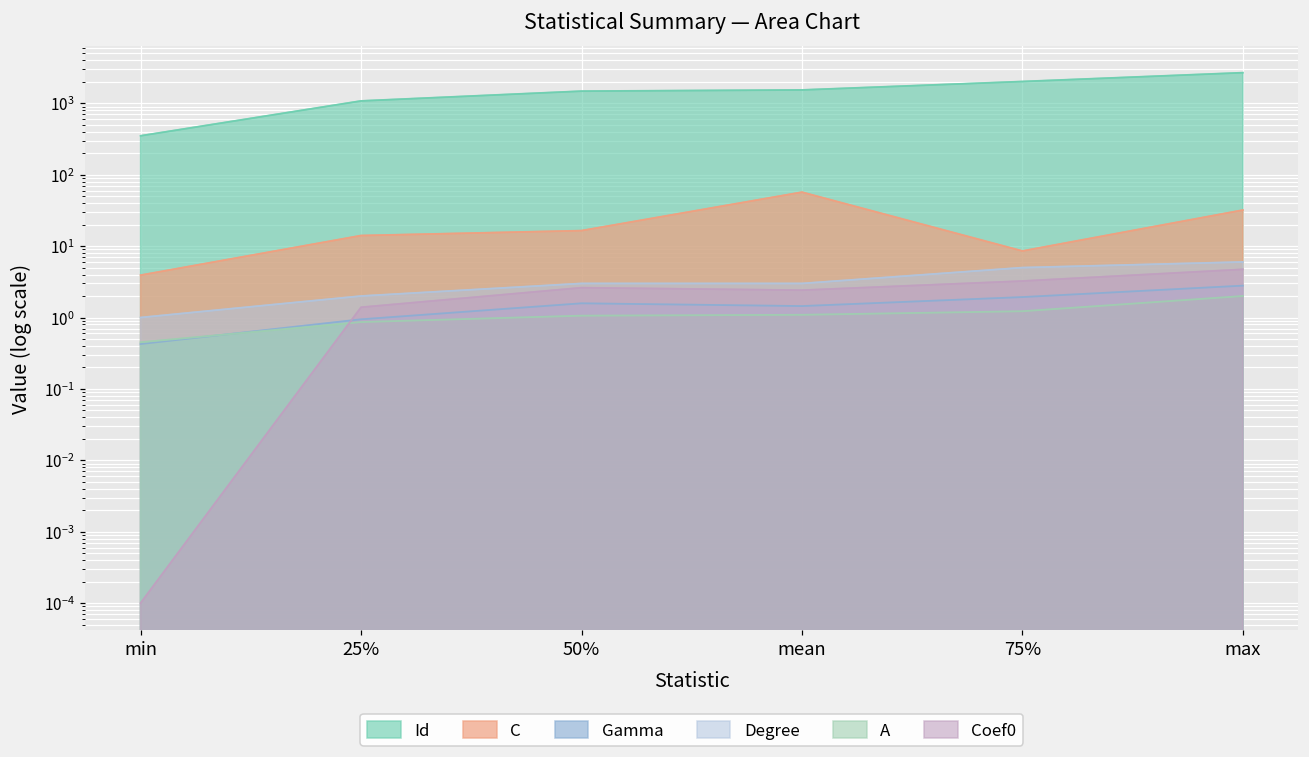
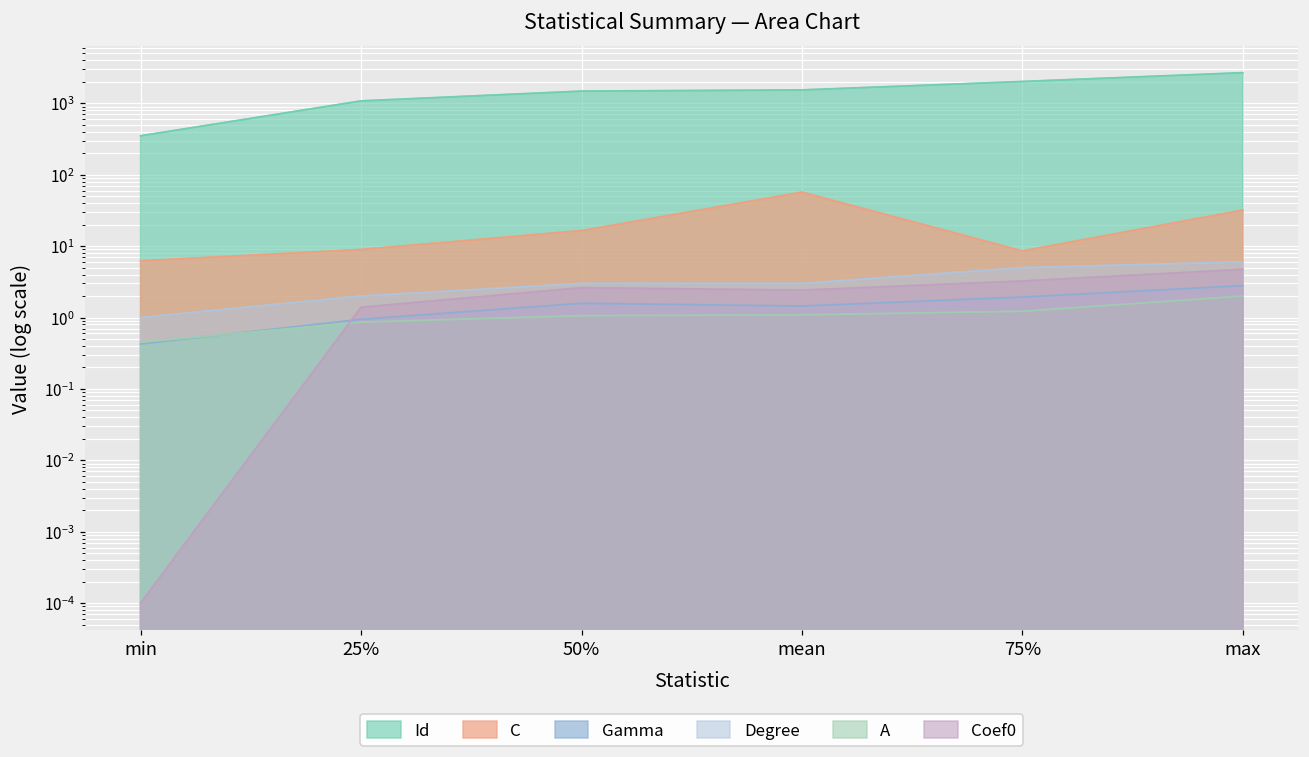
C, min: 4 -> 6
C, 25%: 14 -> 9
